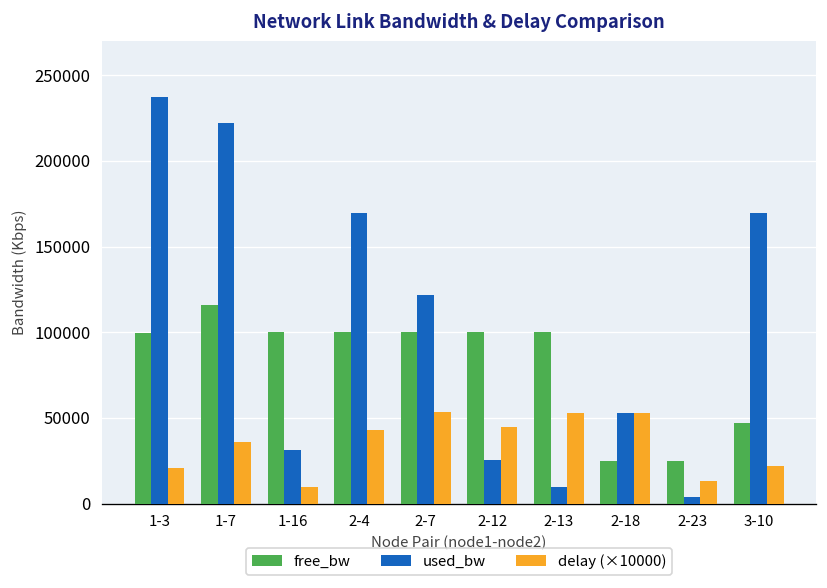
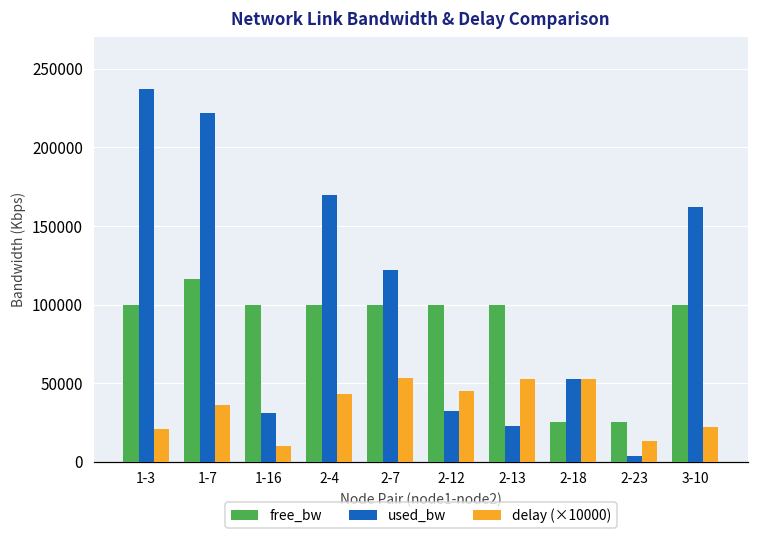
used_bw, 2-12: 26000 -> 32000
used_bw, 2-13: 10000 -> 23000
free_bw, 3-10: 47000 -> 100000
used_bw, 3-10: 170000 -> 162000
